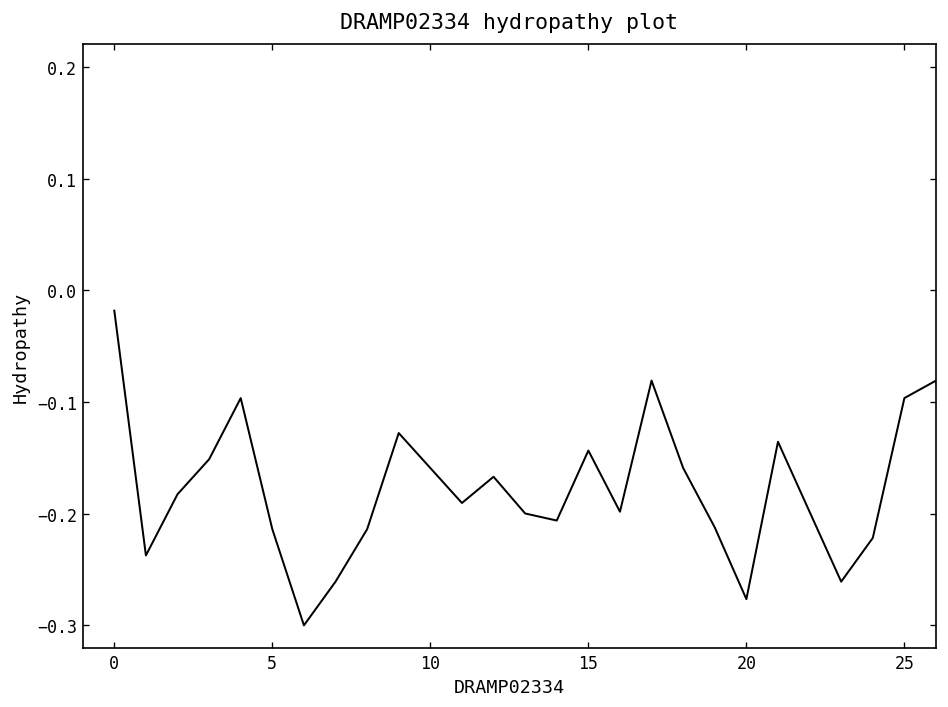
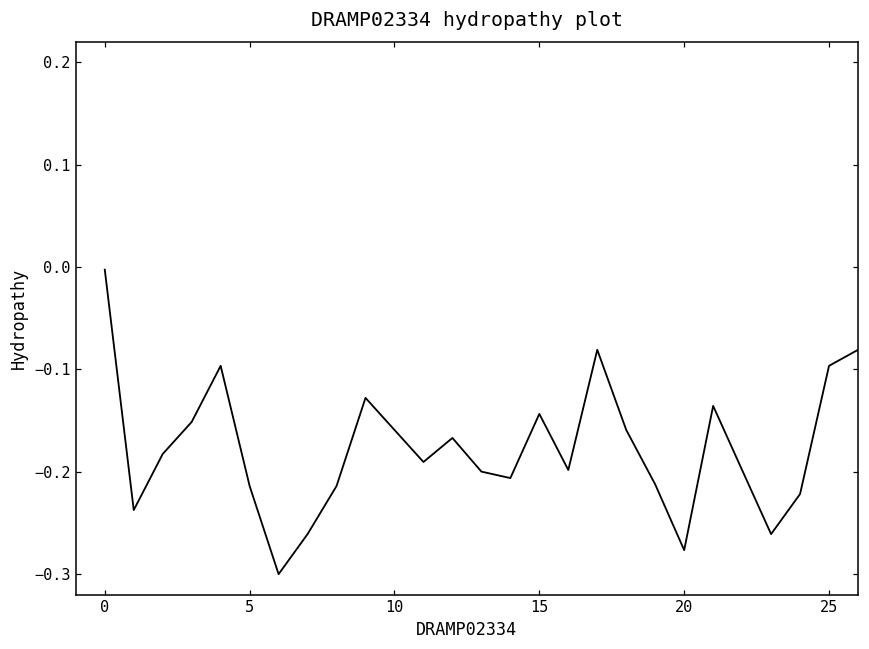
0: -0.02 -> 0.00
